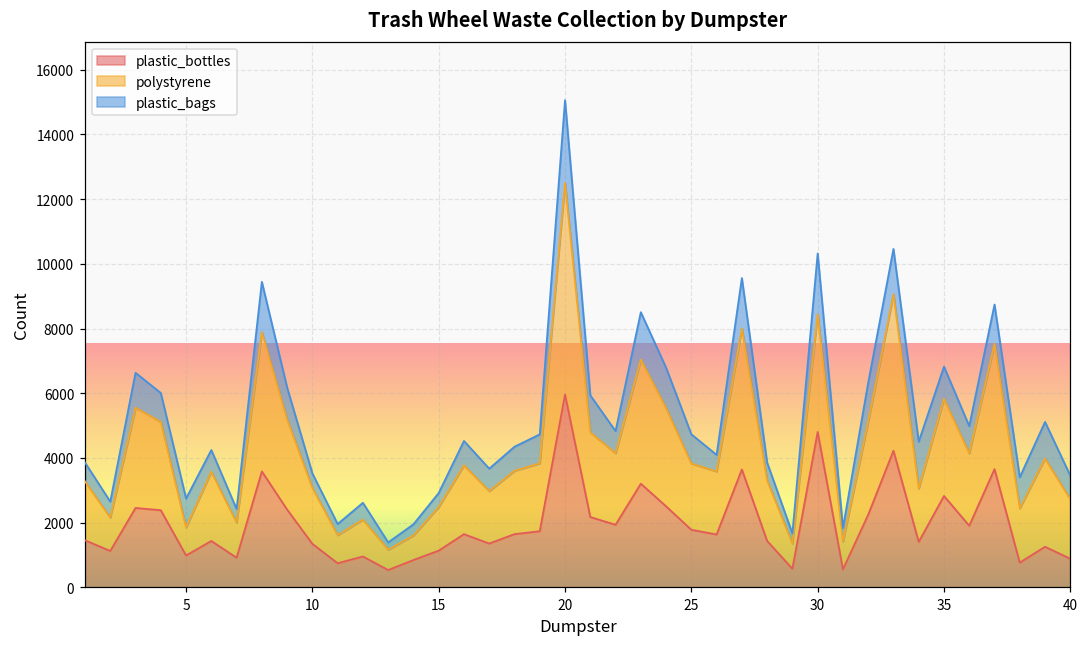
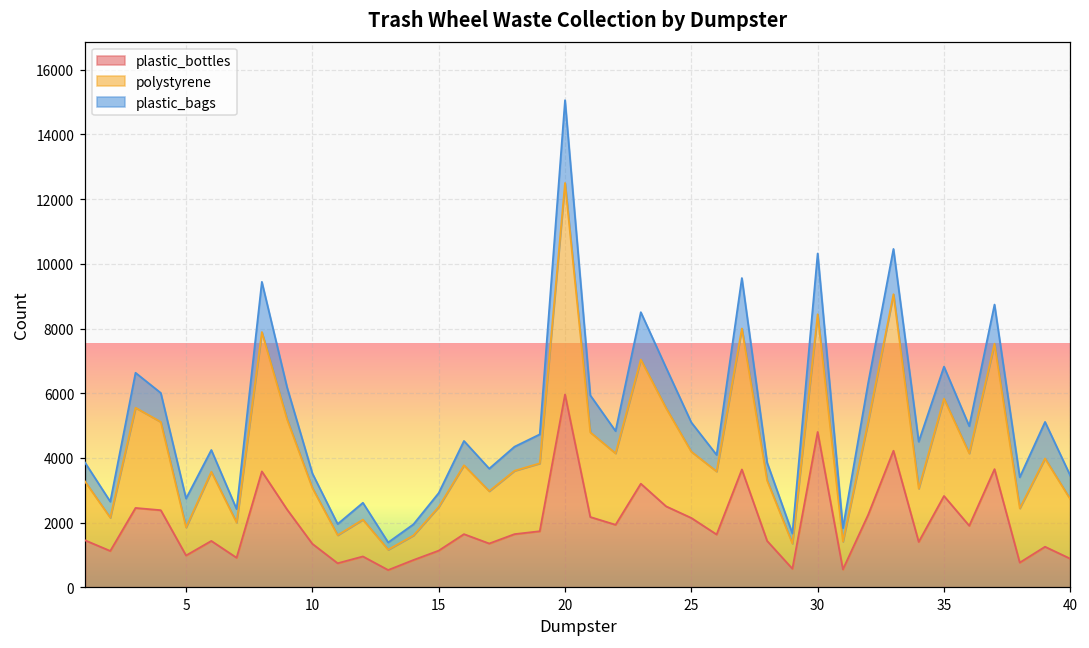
plastic_bottles, 25: 1800 -> 2100
